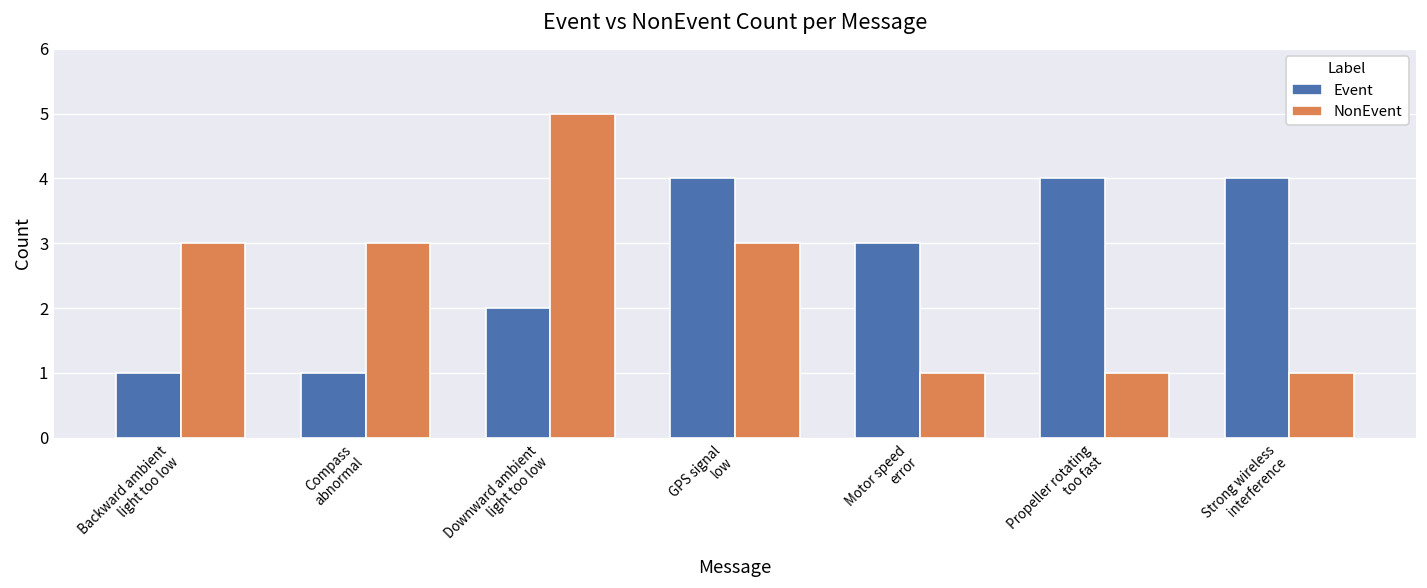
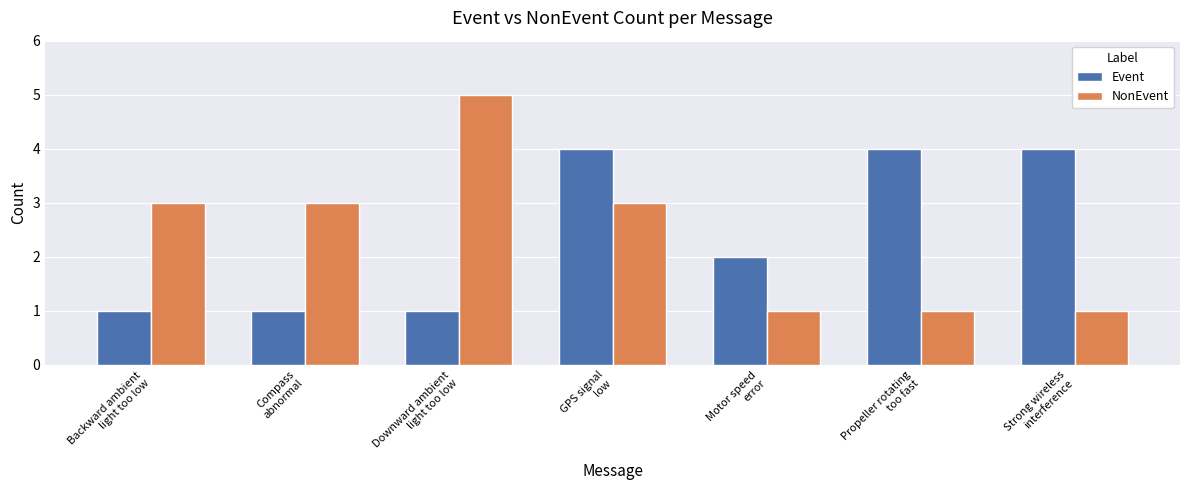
Event, Downward ambient light too low: 2 -> 1
Event, Motor speed error: 3 -> 2
